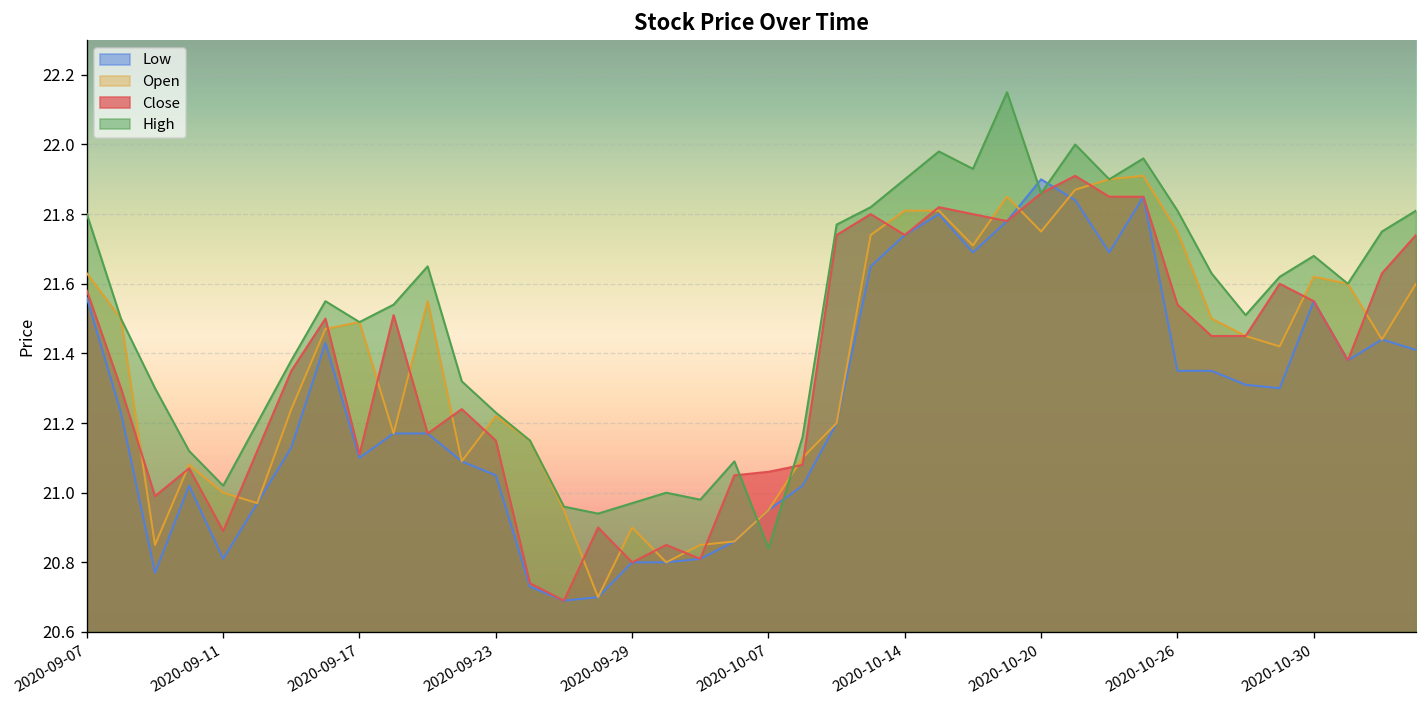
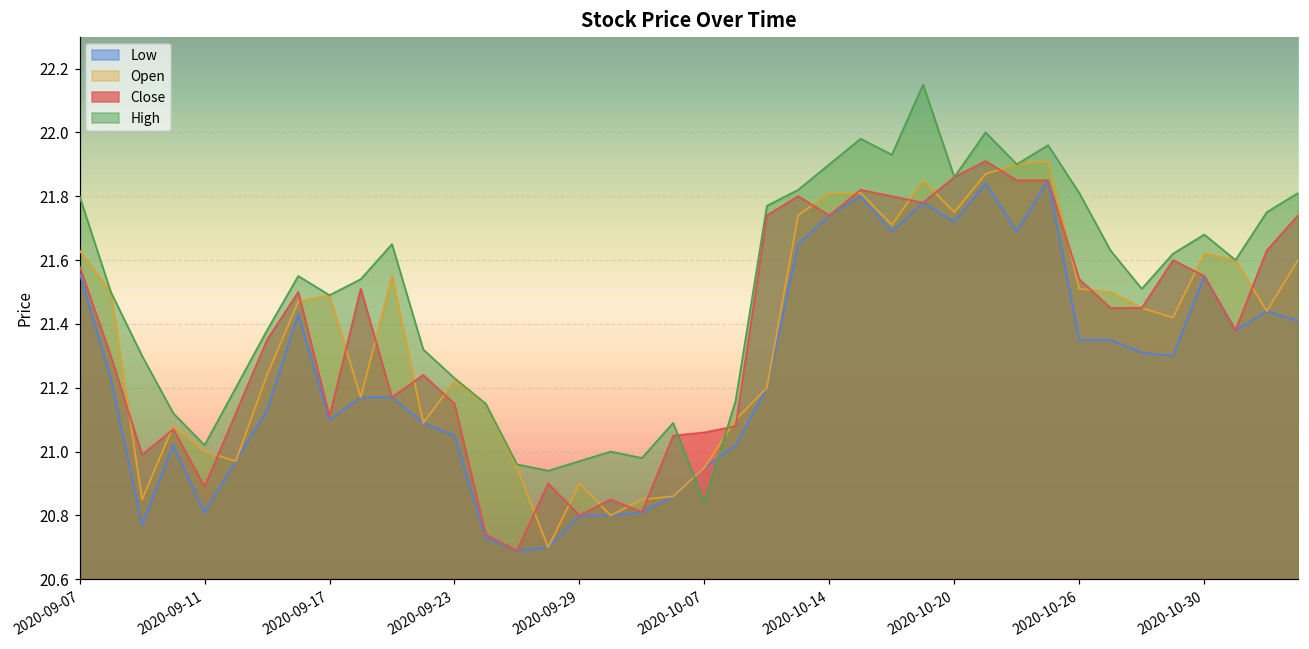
Low, 2020-10-20: 21.90 -> 21.72
Open, 2020-10-26: 21.75 -> 21.51
